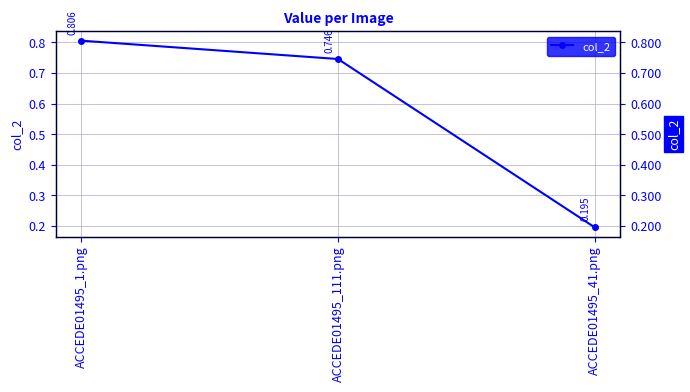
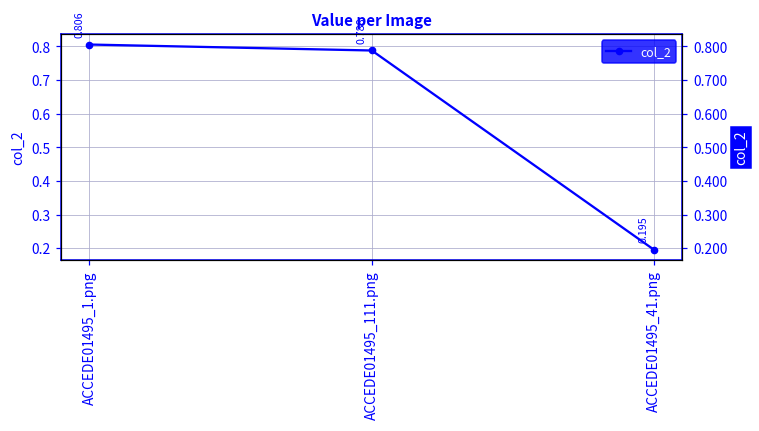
ACCEDE01495_111.png: 0.746 -> 0.788
